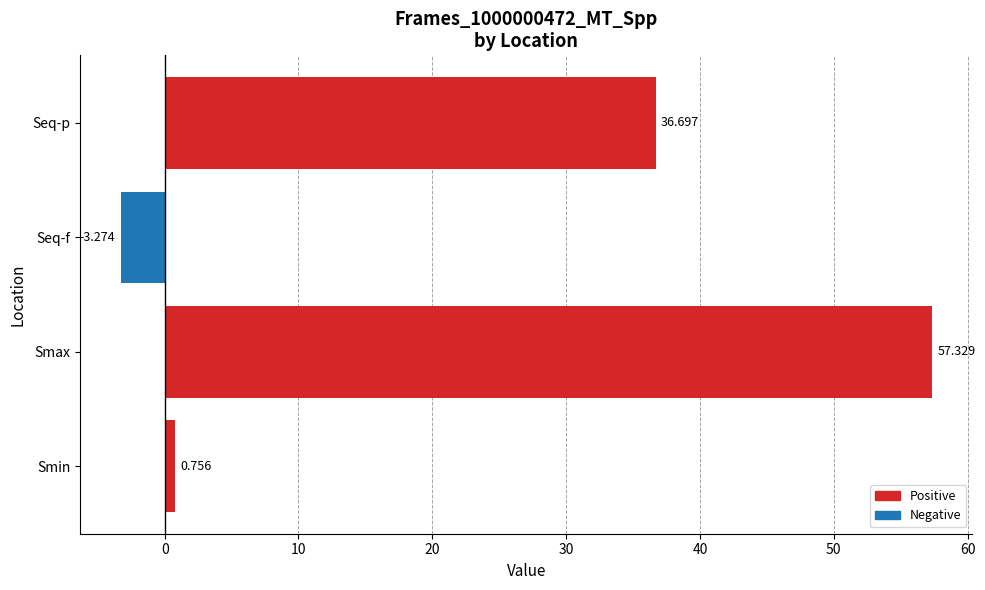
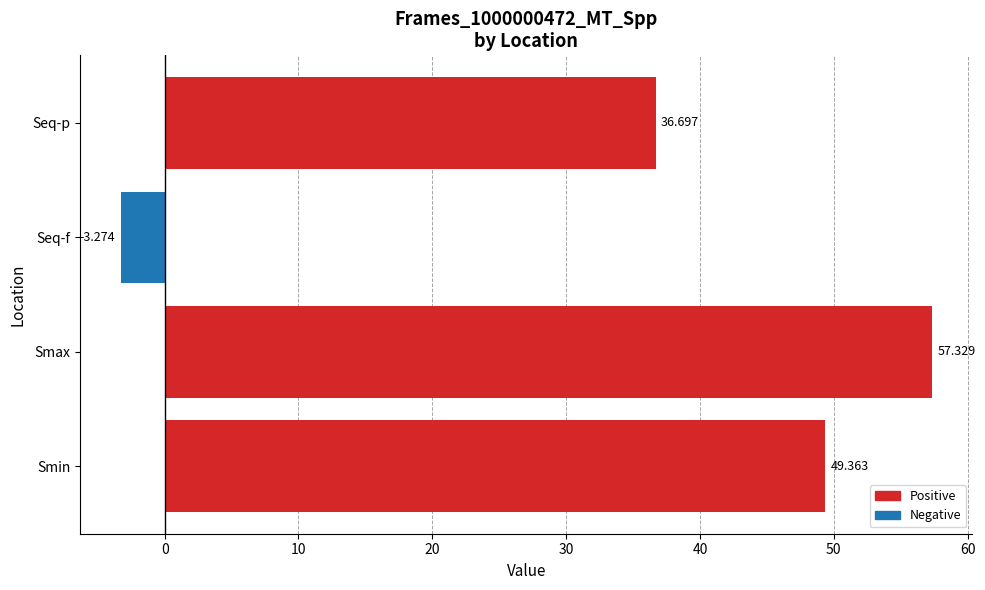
Smin: 0.756 -> 49.363
